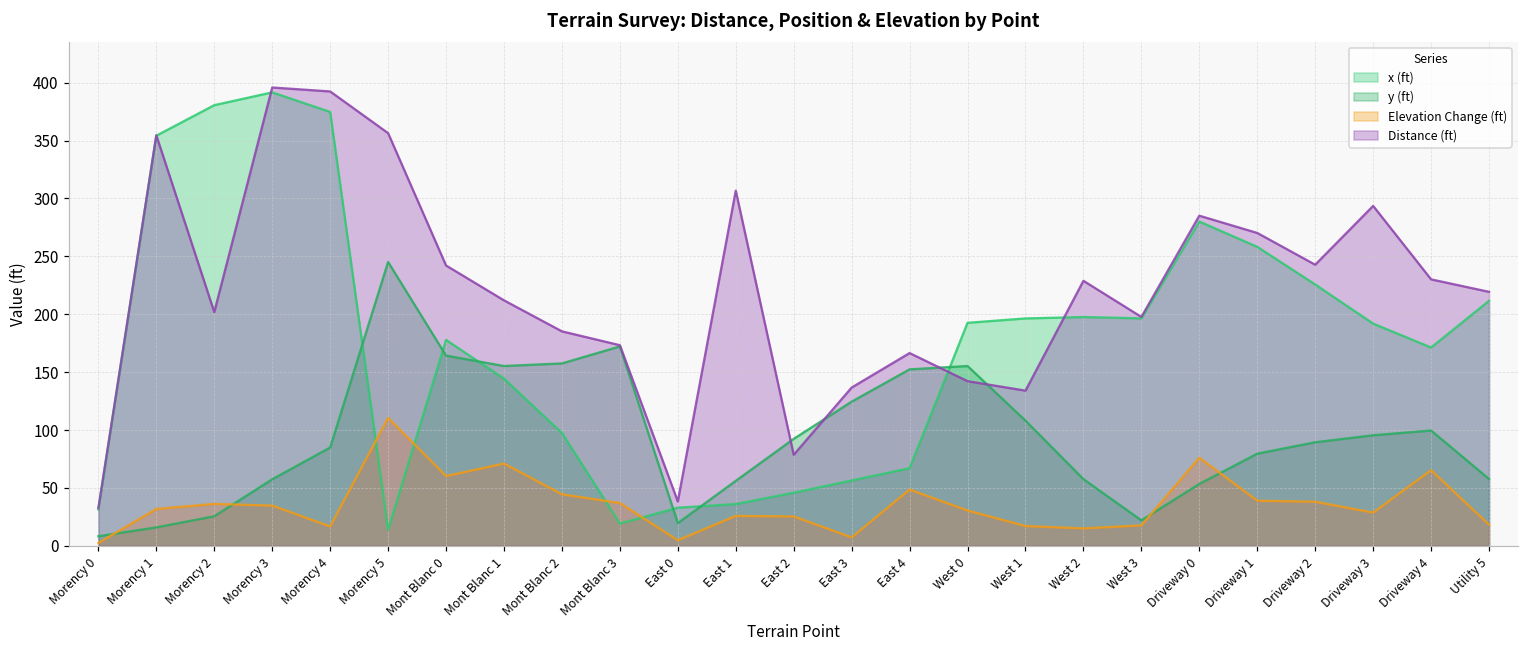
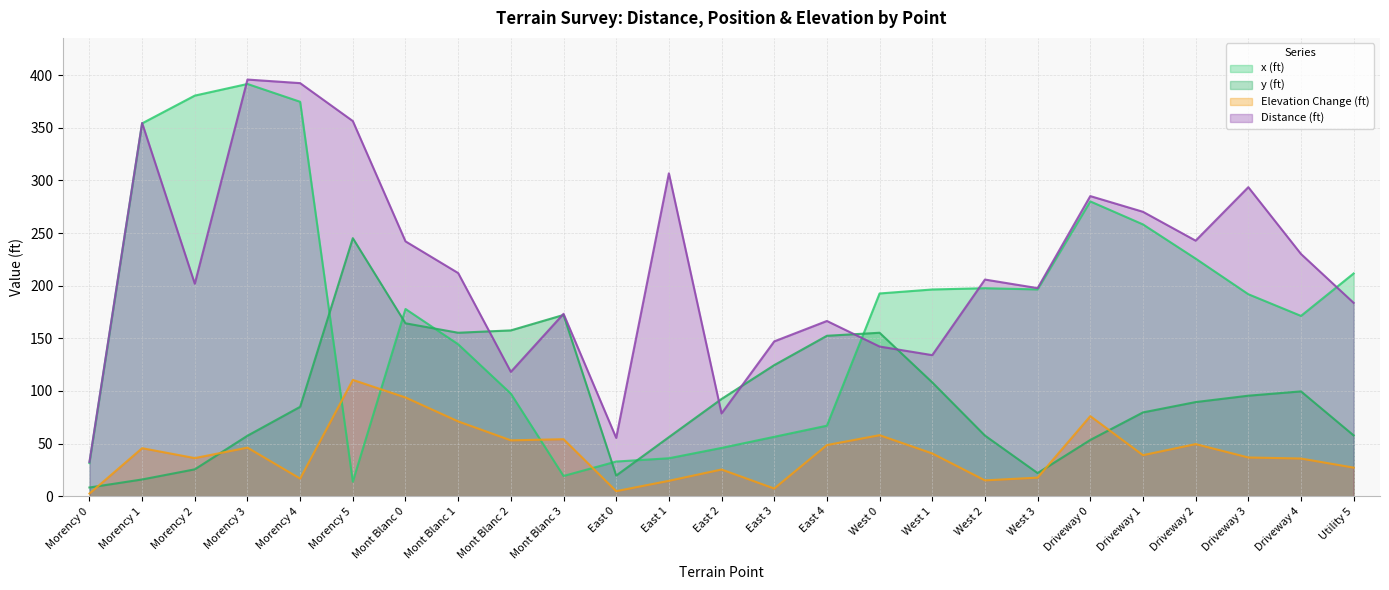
Elevation Change (ft), Morency 1: 32 -> 46
Elevation Change (ft), Morency 3: 35 -> 46
Elevation Change (ft), Mont Blanc 0: 60 -> 94
Elevation Change (ft), Mont Blanc 2: 45 -> 53
Distance (ft), Mont Blanc 2: 185 -> 118
Elevation Change (ft), Mont Blanc 3: 37 -> 54
Distance (ft), East 0: 38 -> 55
Elevation Change (ft), East 1: 26 -> 15
Distance (ft), East 3: 137 -> 147
Elevation Change (ft), West 0: 31 -> 58
Elevation Change (ft), West 1: 17 -> 41
Distance (ft), West 2: 229 -> 206
Elevation Change (ft), Driveway 2: 38 -> 50
Elevation Change (ft), Driveway 3: 29 -> 37
Elevation Change (ft), Driveway 4: 65 -> 36
Elevation Change (ft), Utility 5: 18 -> 27
Distance (ft), Utility 5: 219 -> 184
